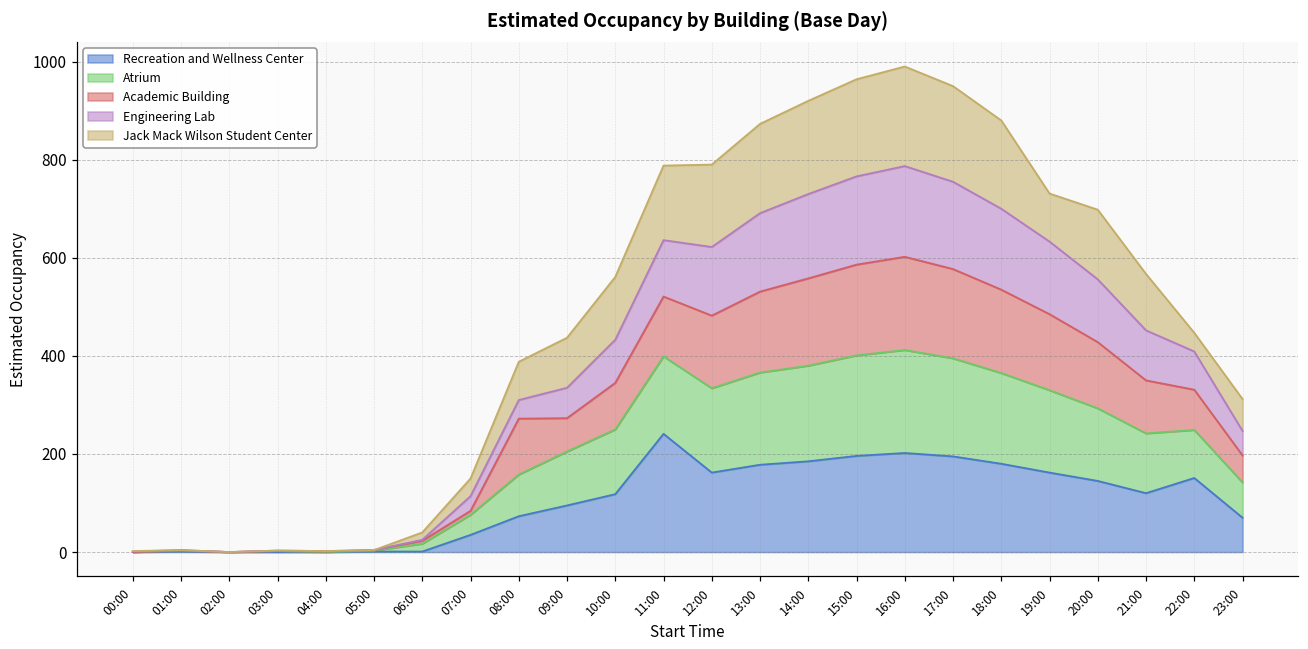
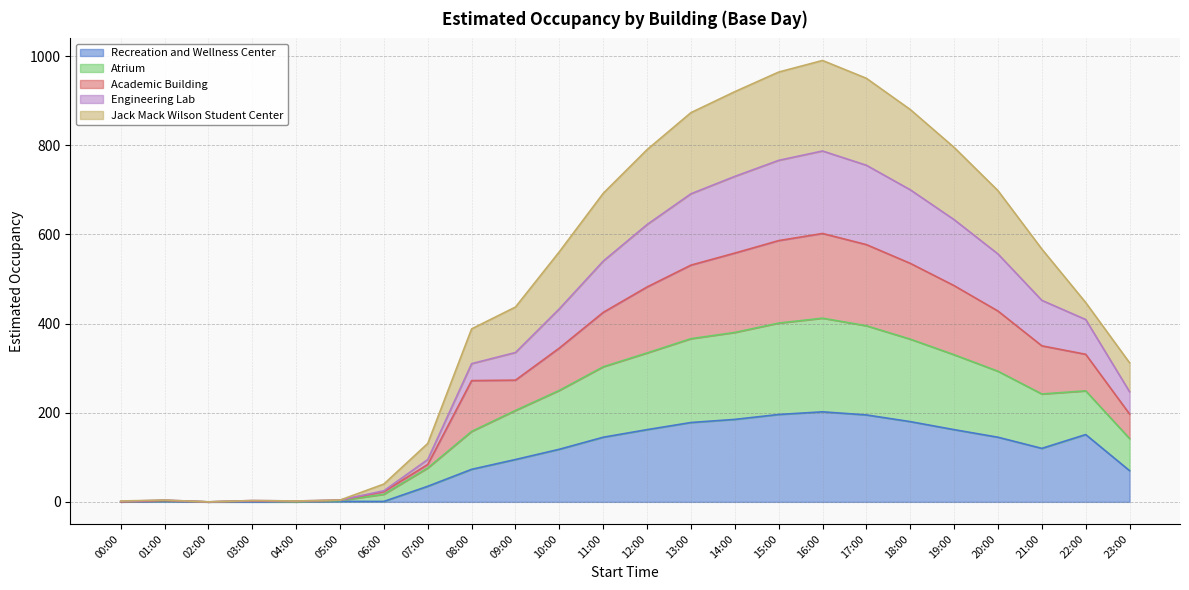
Engineering Lab, 07:00: 30 -> 10
Recreation and Wellness Center, 11:00: 240 -> 150
Jack Mack Wilson Student Center, 19:00: 100 -> 160
